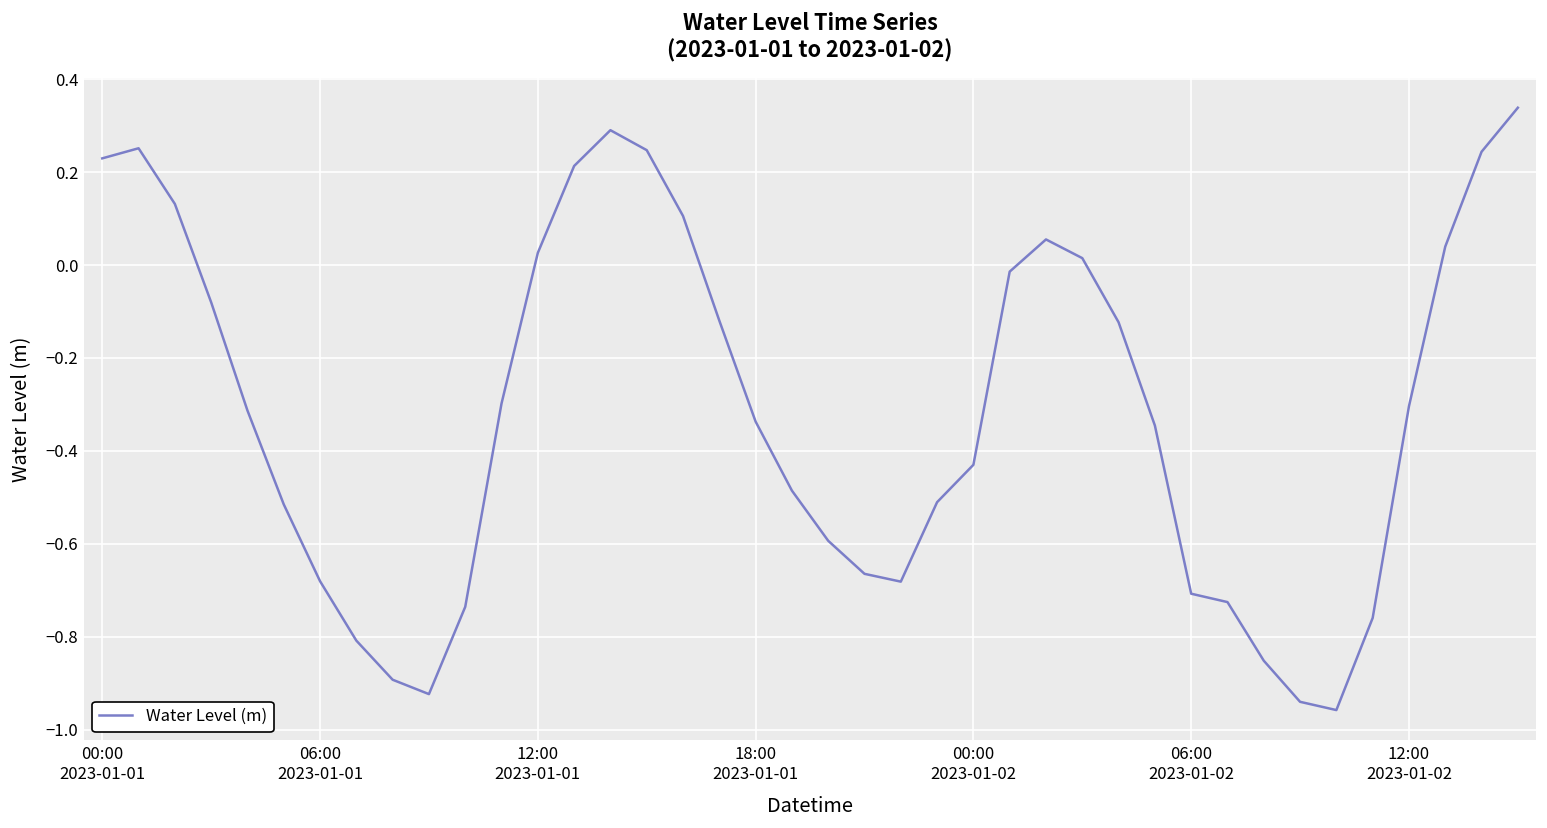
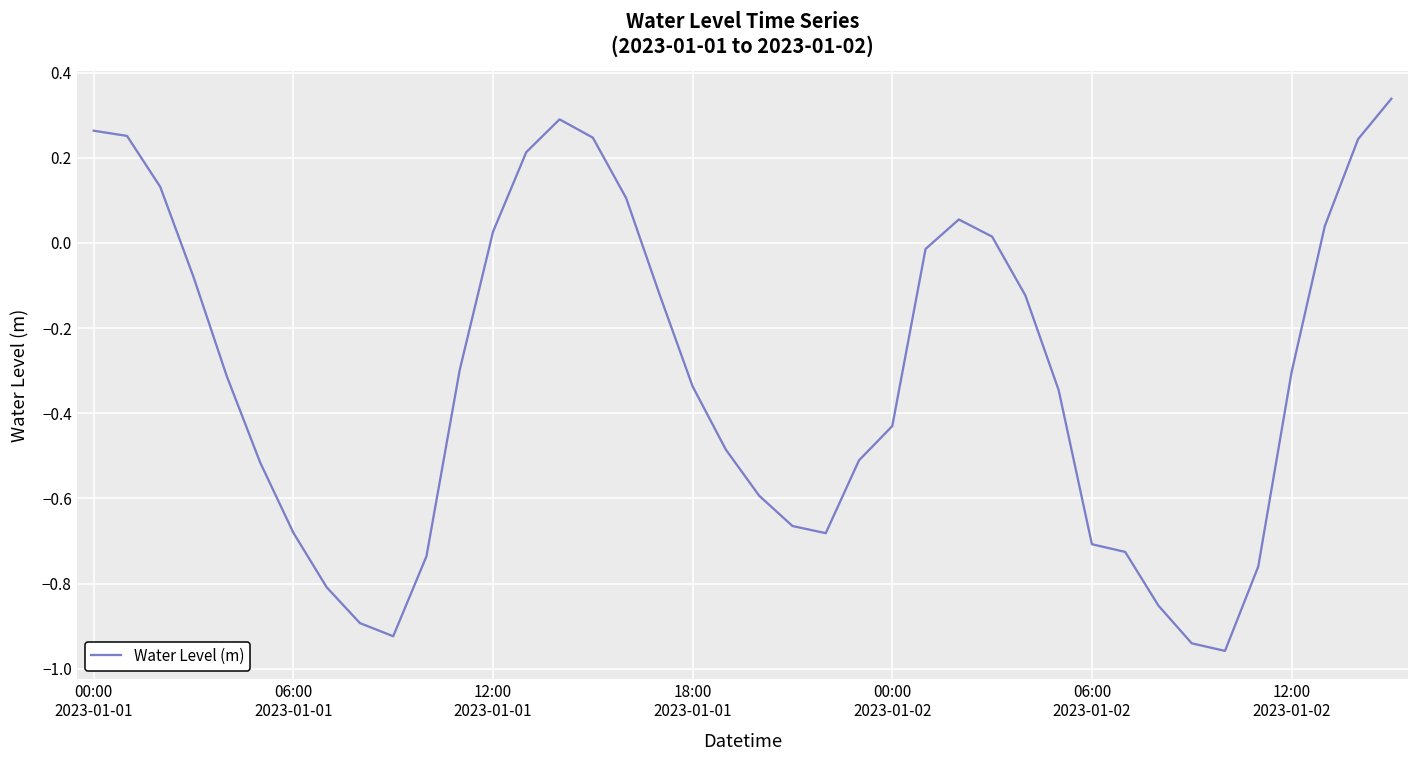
00:00 2023-01-01: 0.23 -> 0.26
